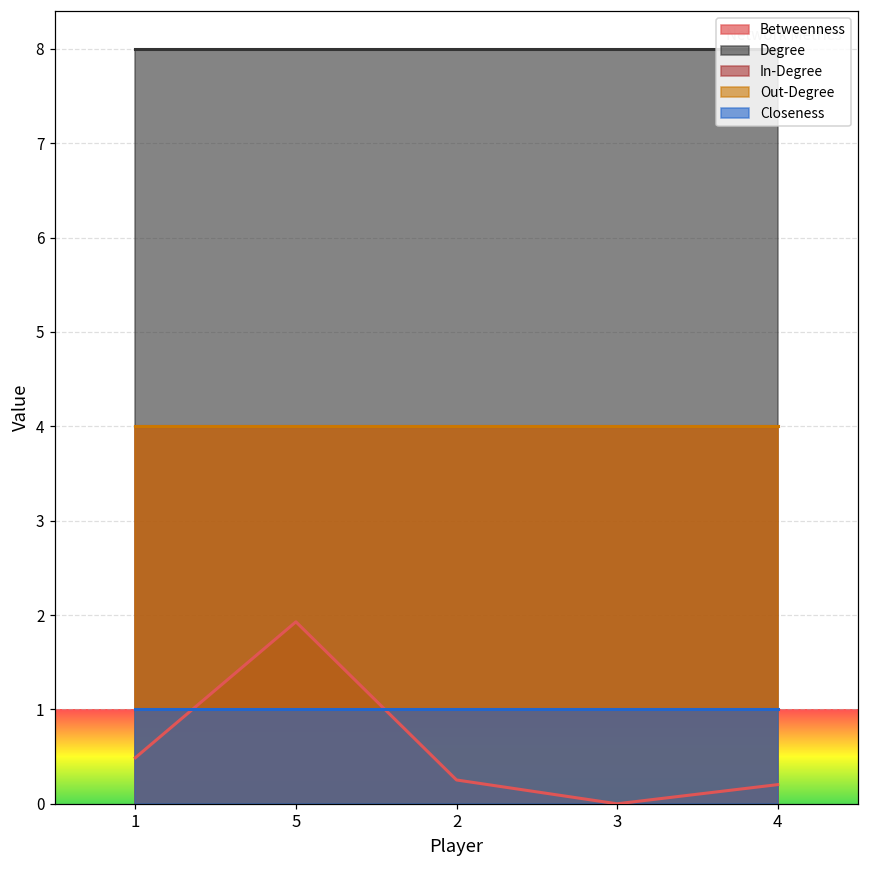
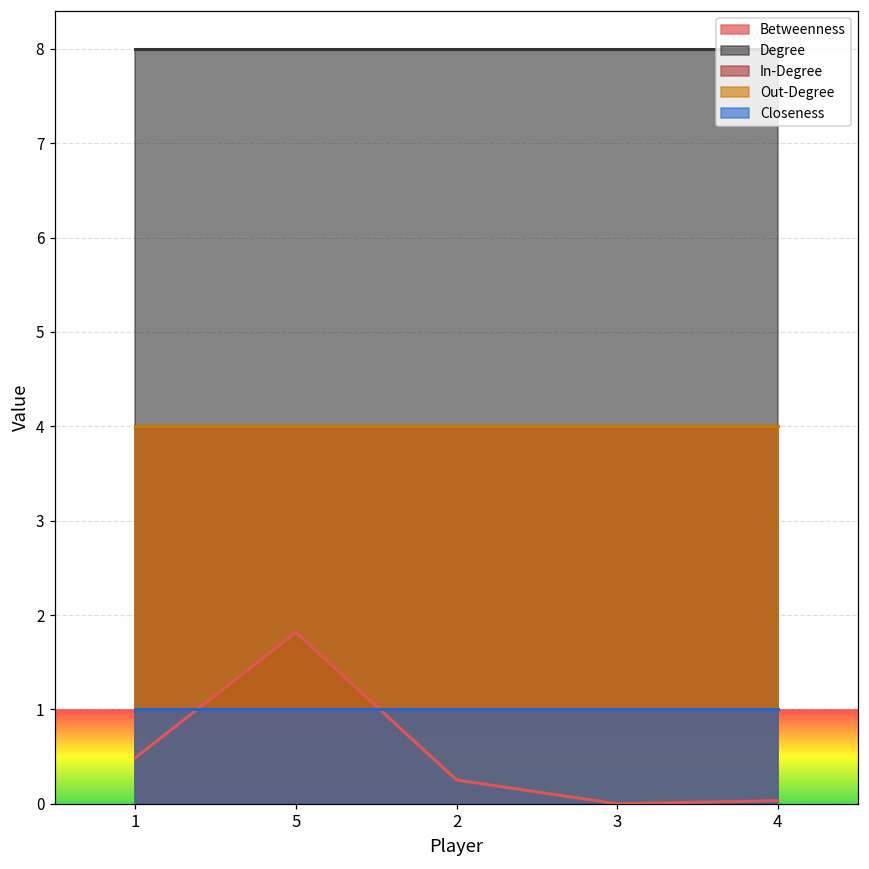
Betweenness, 5: 1.9 -> 1.8
Betweenness, 4: 0.2 -> 0.0
